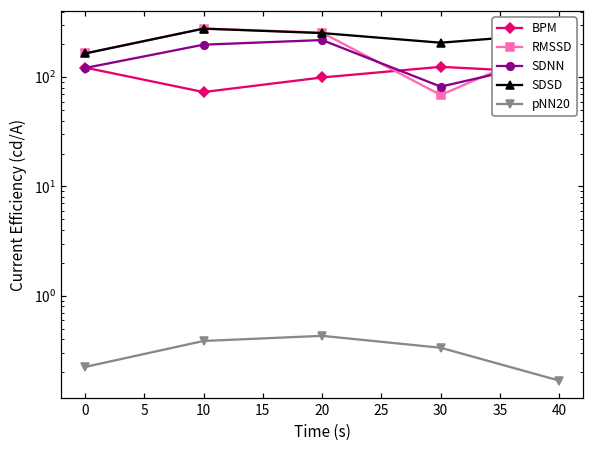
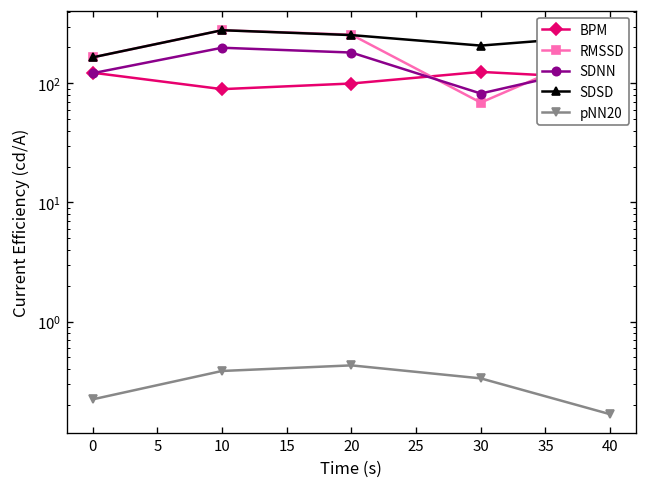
BPM, 10: 70 -> 90
SDNN, 20: 220 -> 180
